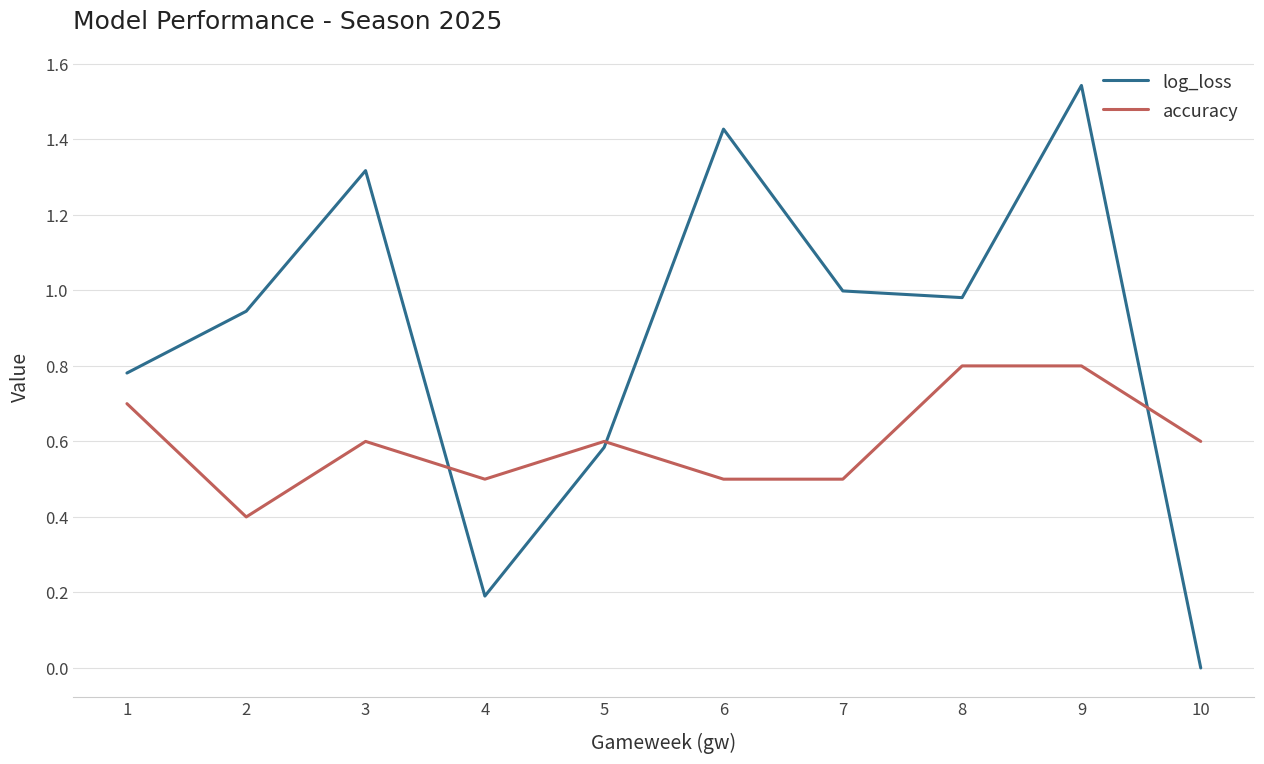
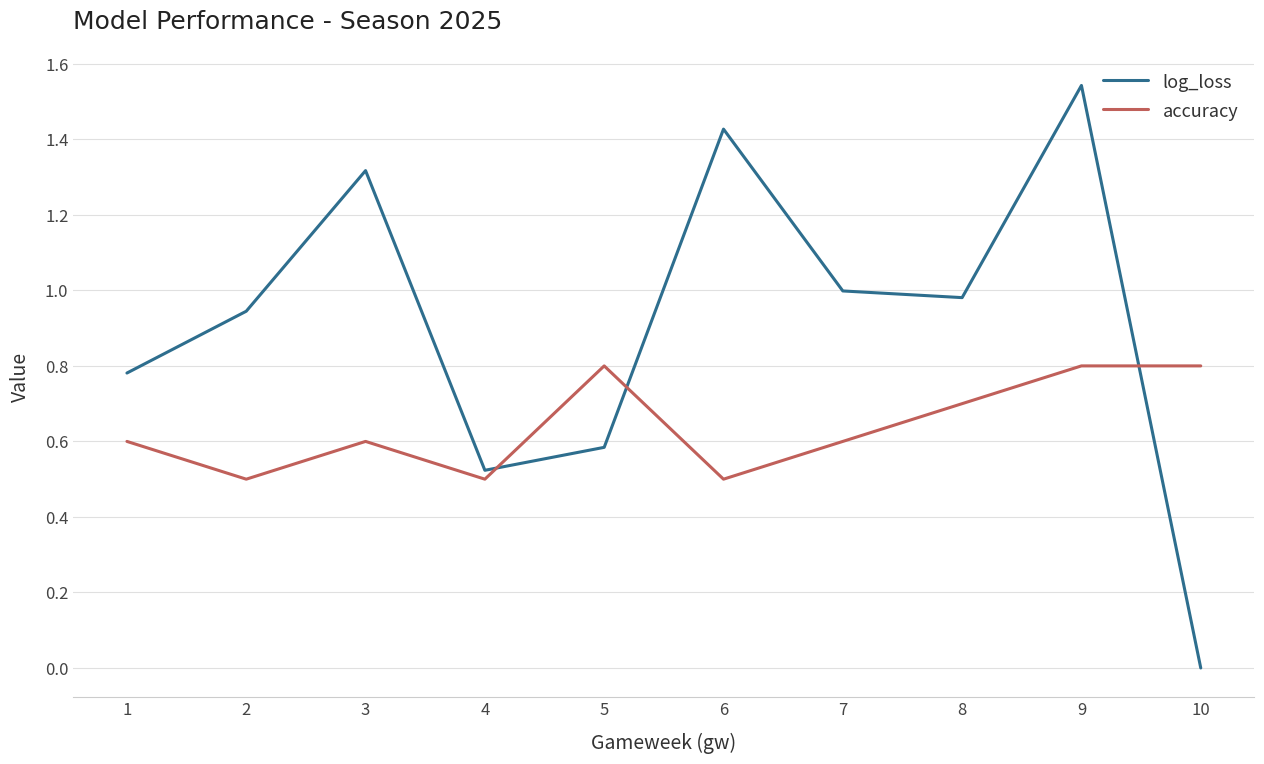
accuracy, 1: 0.7 -> 0.6
accuracy, 2: 0.4 -> 0.5
log_loss, 4: 0.19 -> 0.52
accuracy, 5: 0.6 -> 0.8
accuracy, 7: 0.5 -> 0.6
accuracy, 8: 0.8 -> 0.7
accuracy, 10: 0.6 -> 0.8
